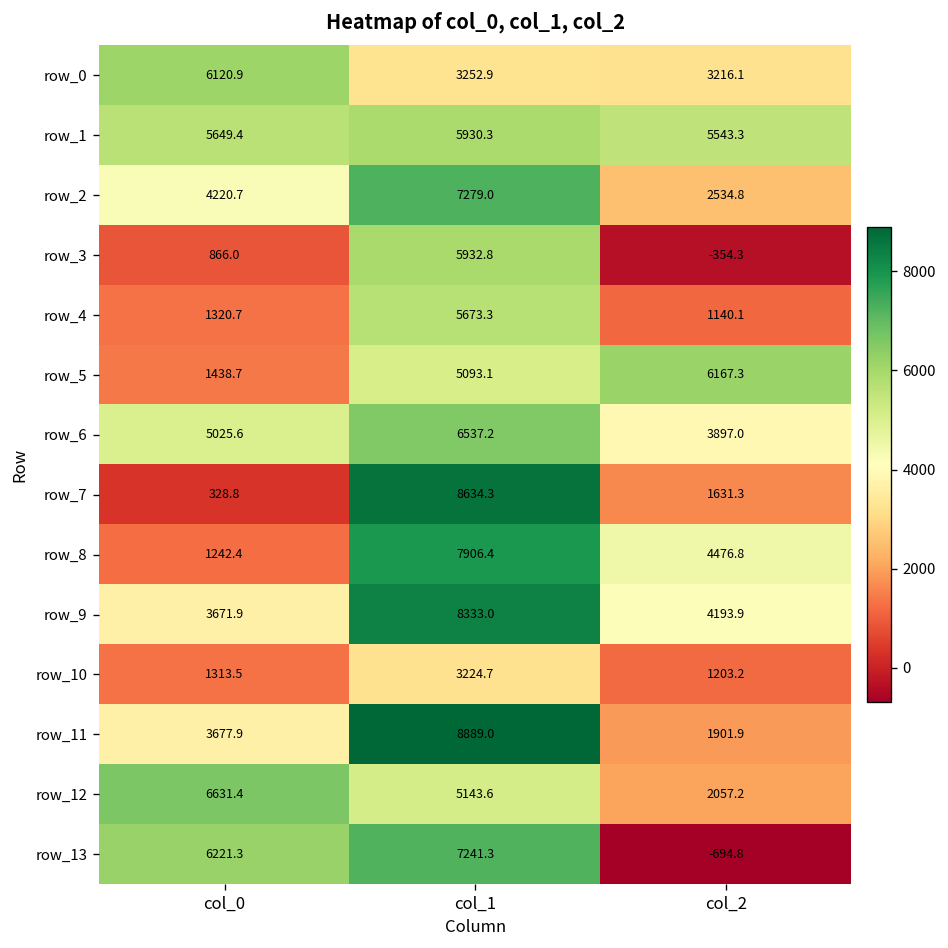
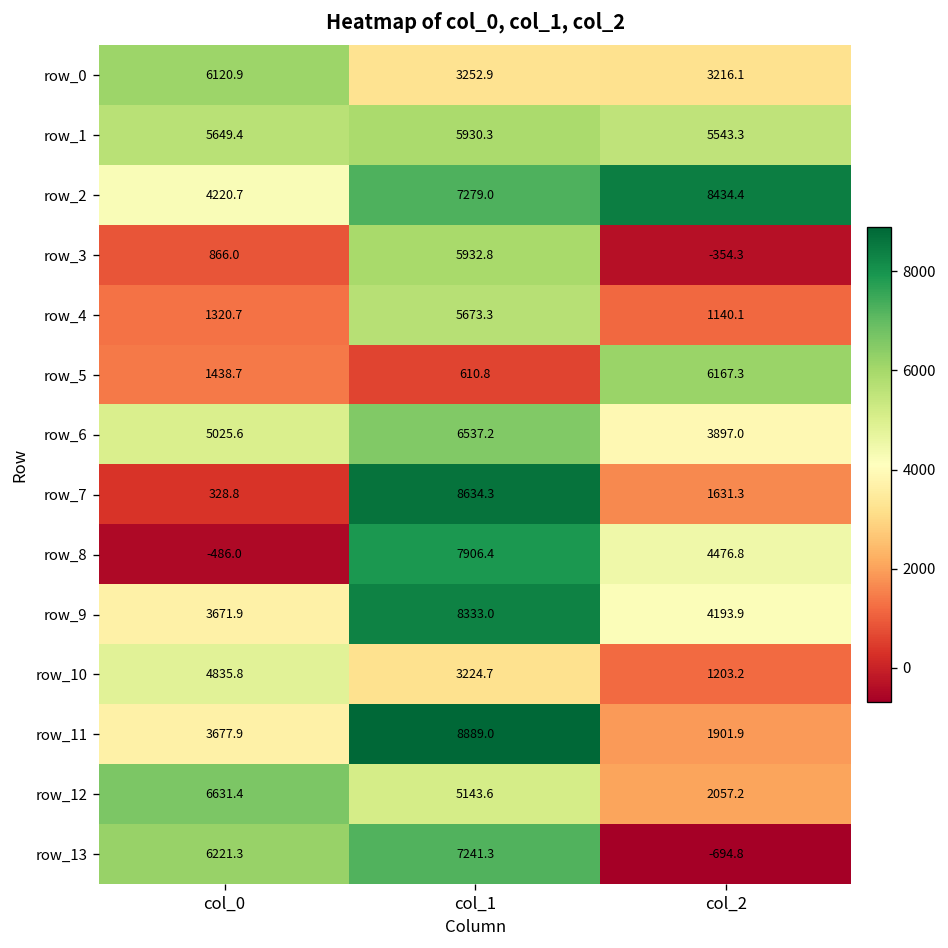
row_2, col_2: 2534.8 -> 8434.4
row_5, col_1: 5093.1 -> 610.8
row_8, col_0: 1242.4 -> -486.0
row_10, col_0: 1313.5 -> 4835.8
